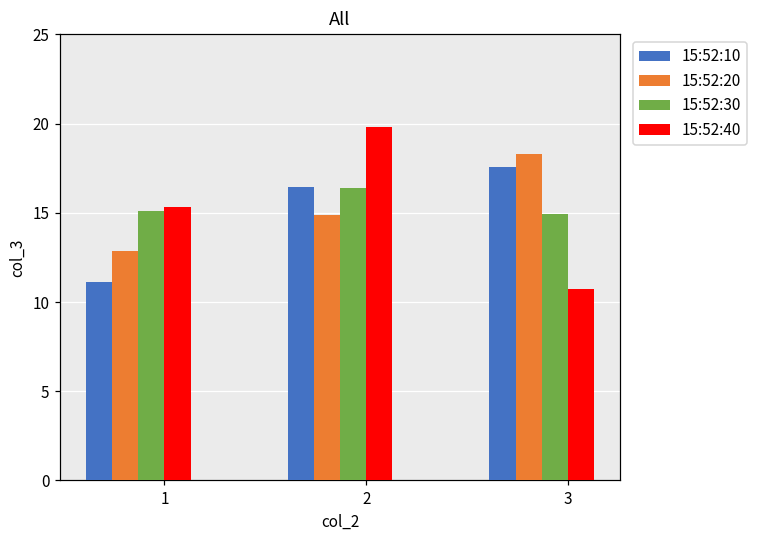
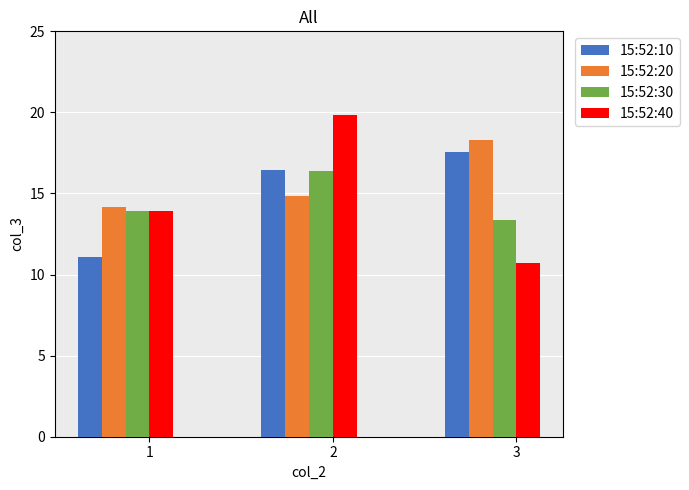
15:52:20, 1: 12.9 -> 14.2
15:52:30, 1: 15.1 -> 14.0
15:52:40, 1: 15.3 -> 13.9
15:52:30, 3: 14.9 -> 13.4
